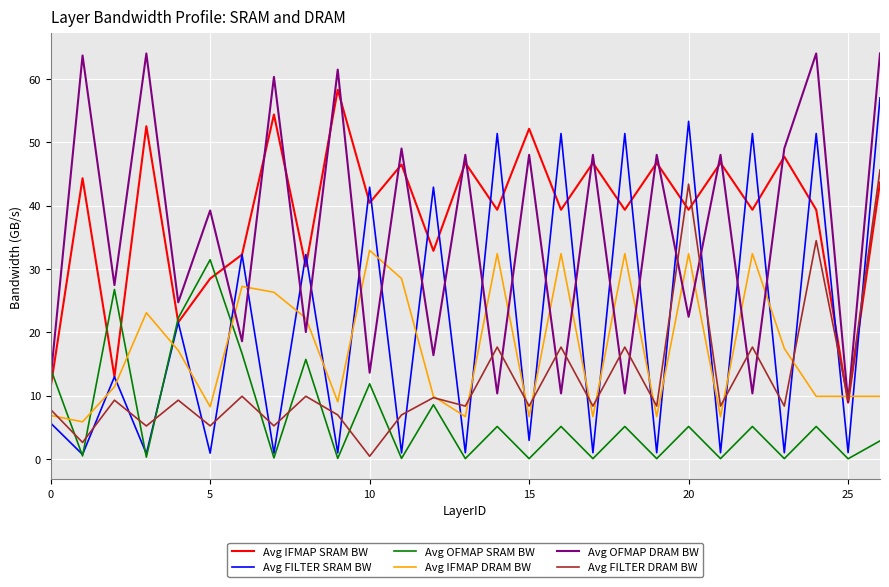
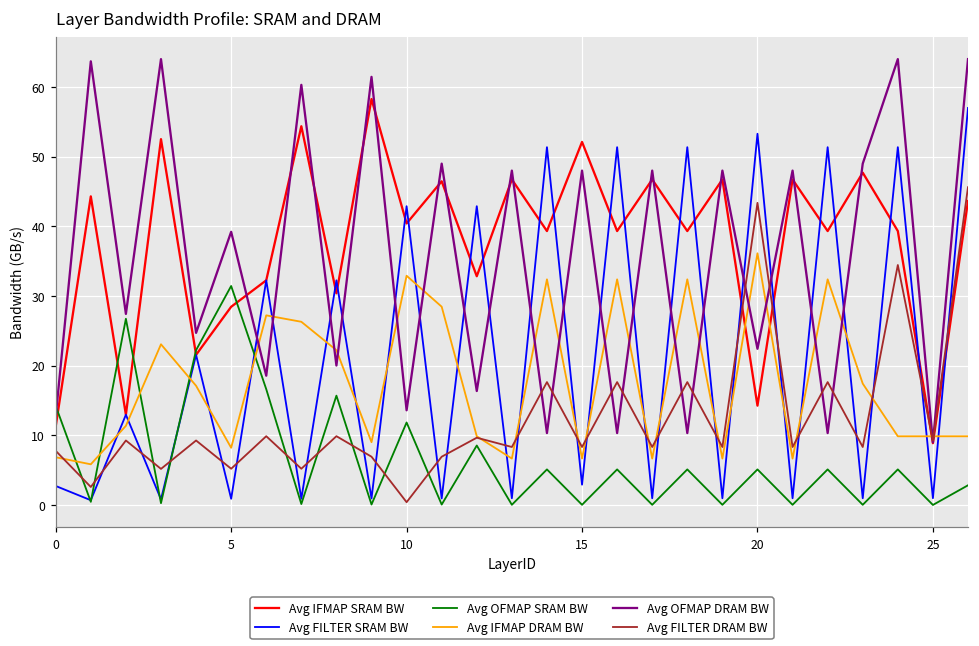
Avg FILTER SRAM BW, 0: 6 -> 3
Avg IFMAP SRAM BW, 20: 39 -> 14
Avg IFMAP DRAM BW, 20: 32 -> 36
